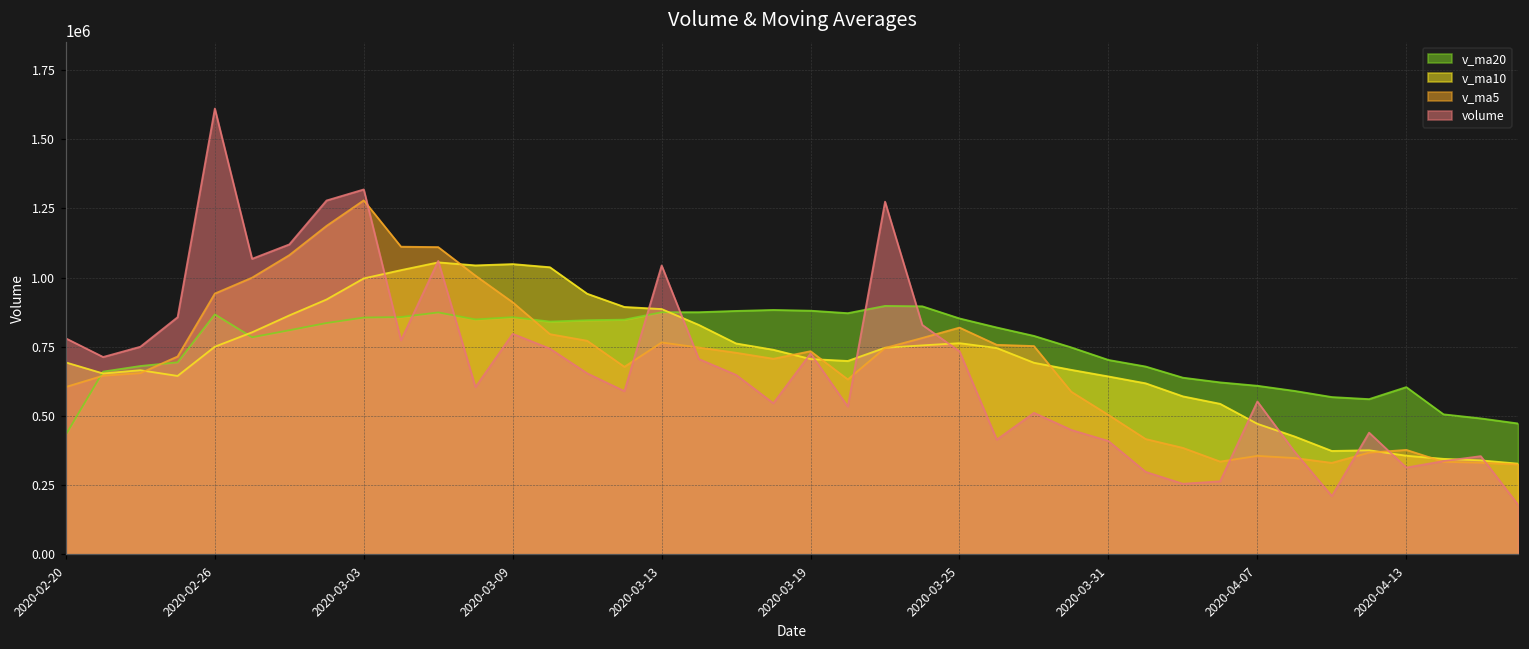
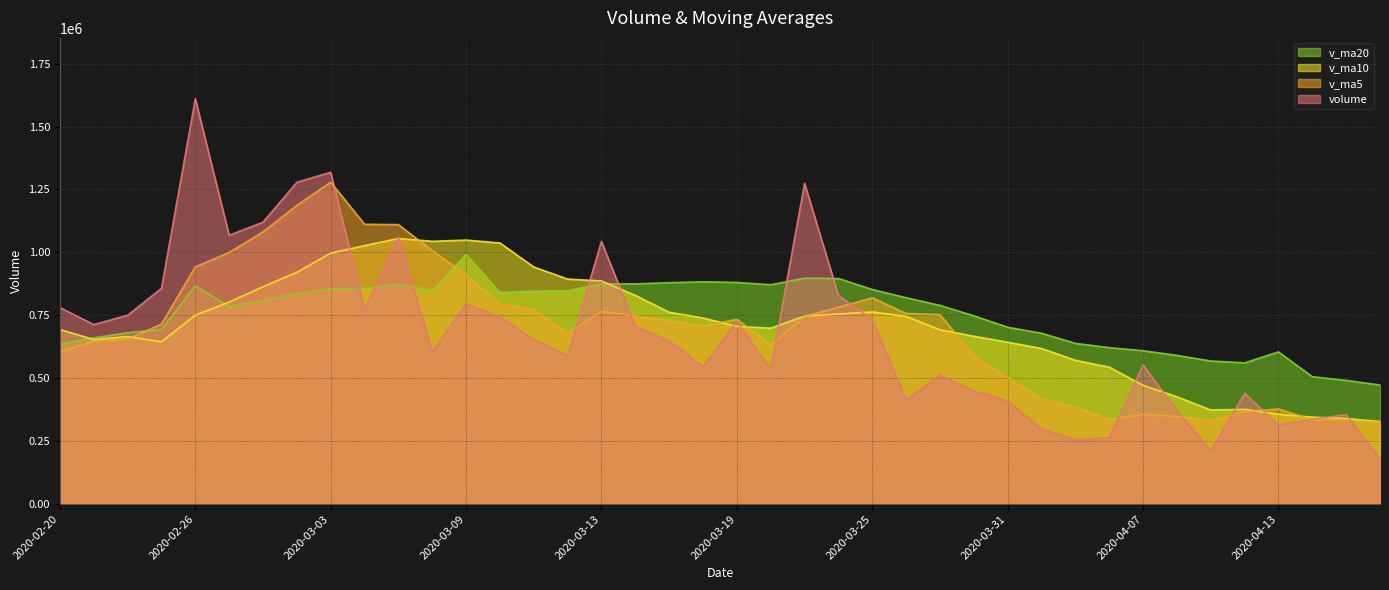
v_ma20, 2020-02-20: 430000 -> 640000
v_ma20, 2020-03-09: 860000 -> 990000
